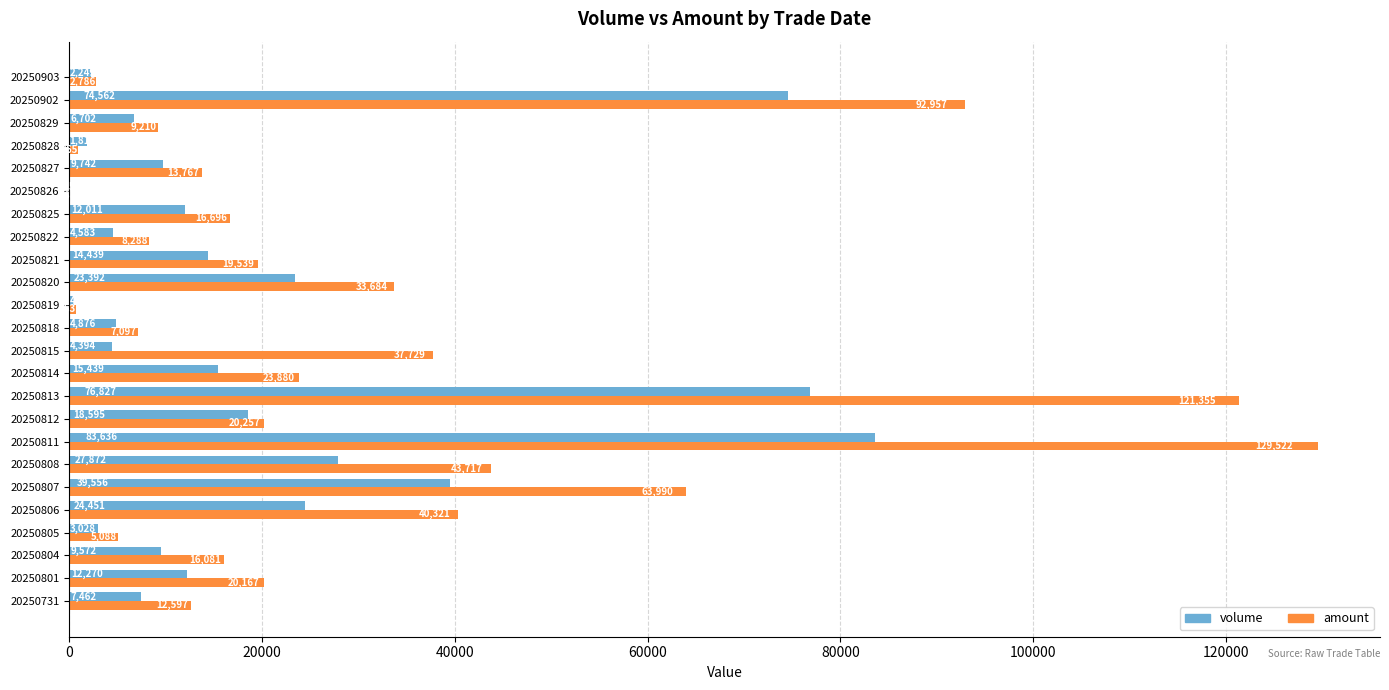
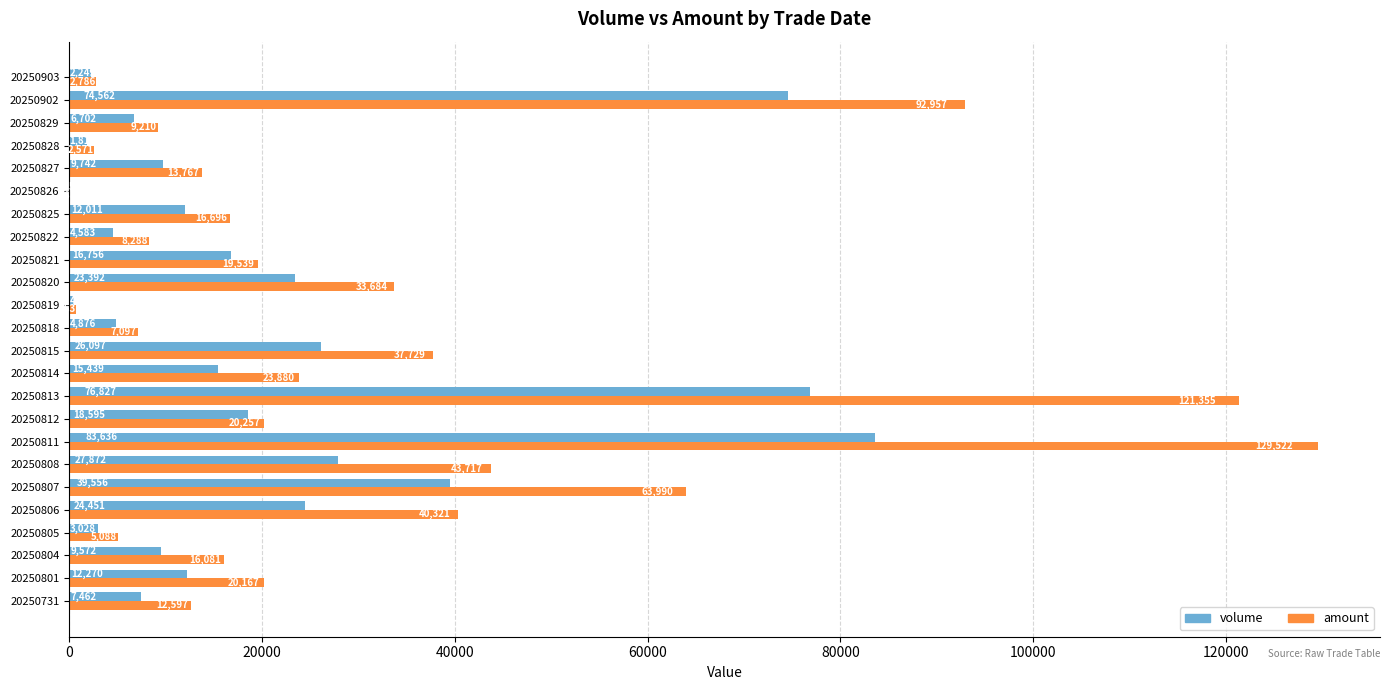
amount, 20250828: 1000 -> 3000
volume, 20250821: 14,439 -> 16,756
volume, 20250815: 4,394 -> 26,097
